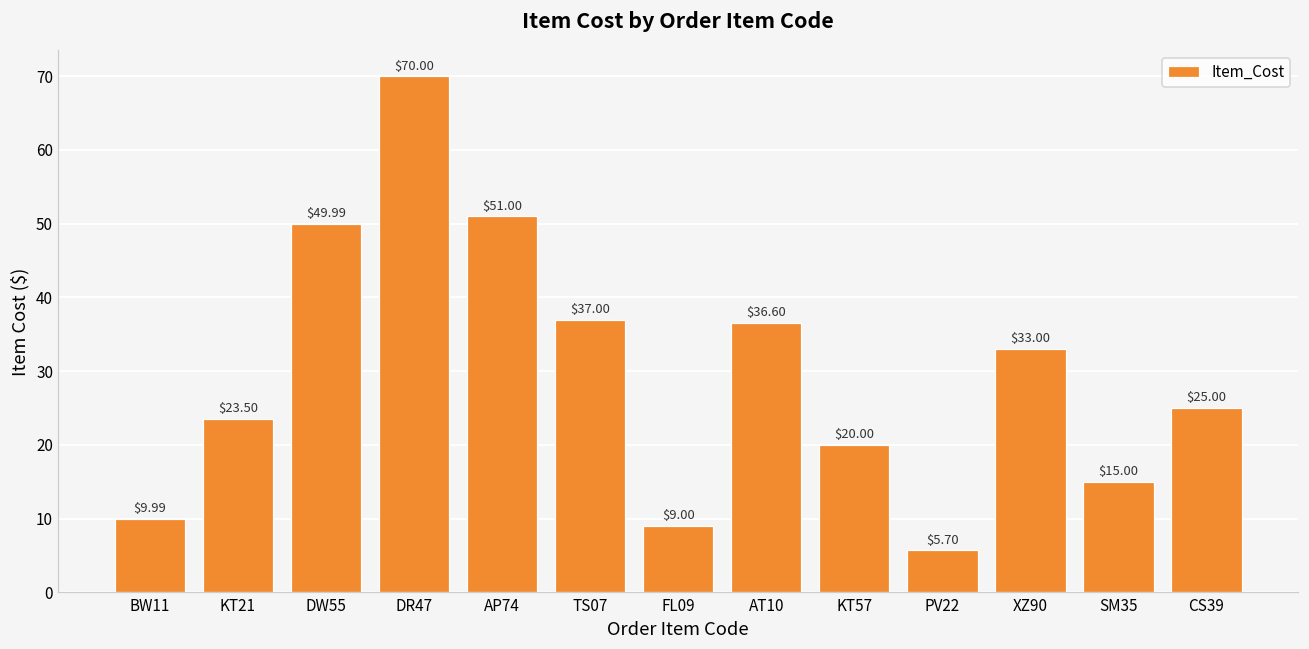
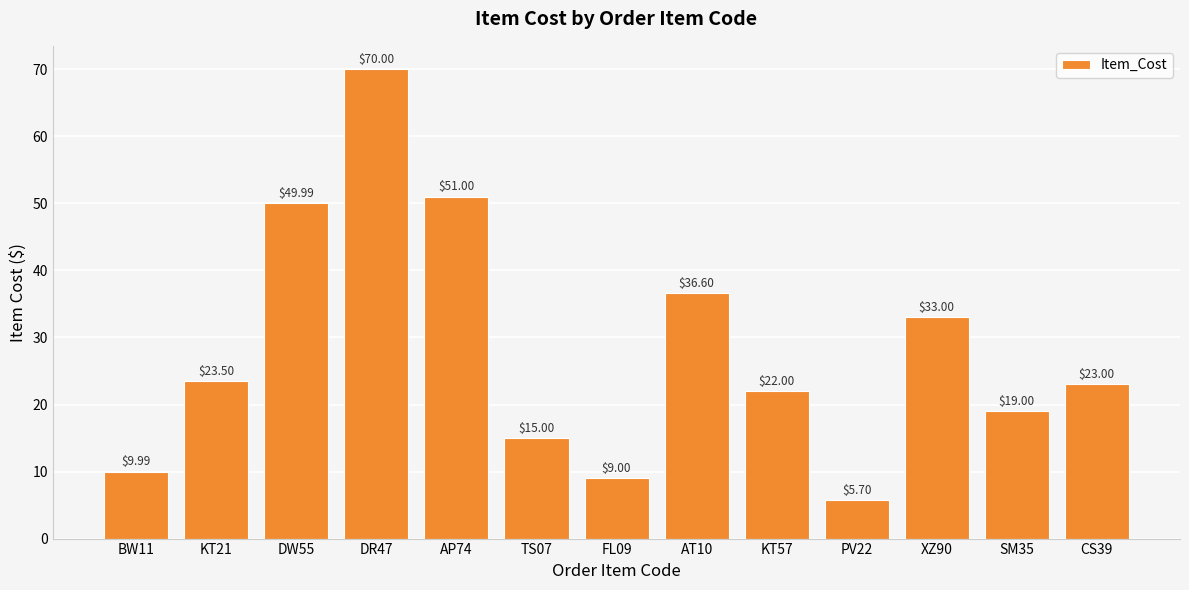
TS07: $37.00 -> $15.00
KT57: $20.00 -> $22.00
SM35: $15.00 -> $19.00
CS39: $25.00 -> $23.00
